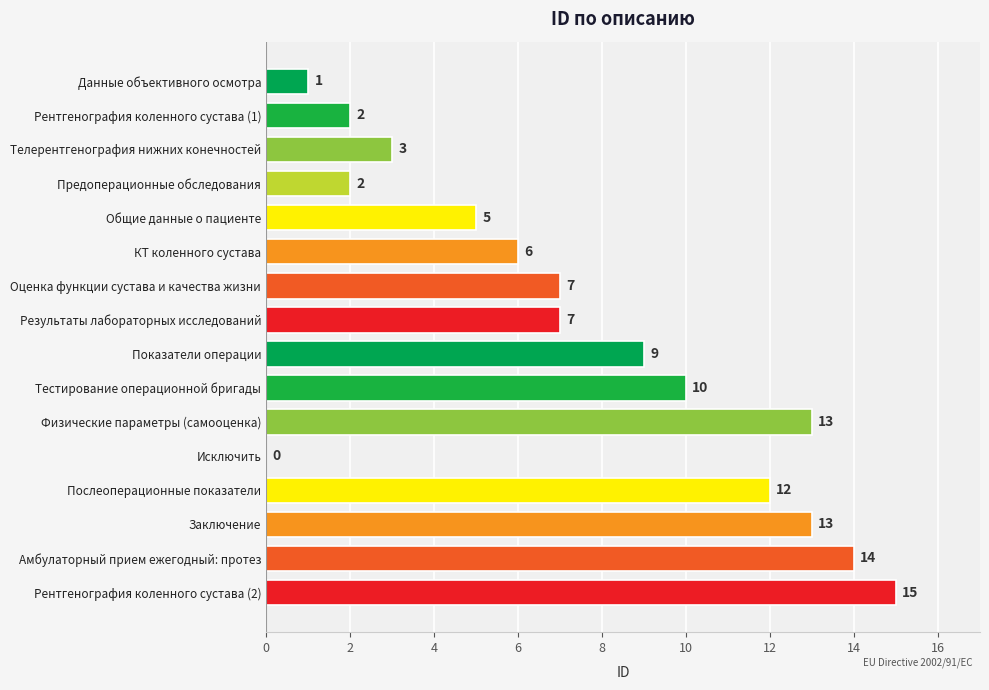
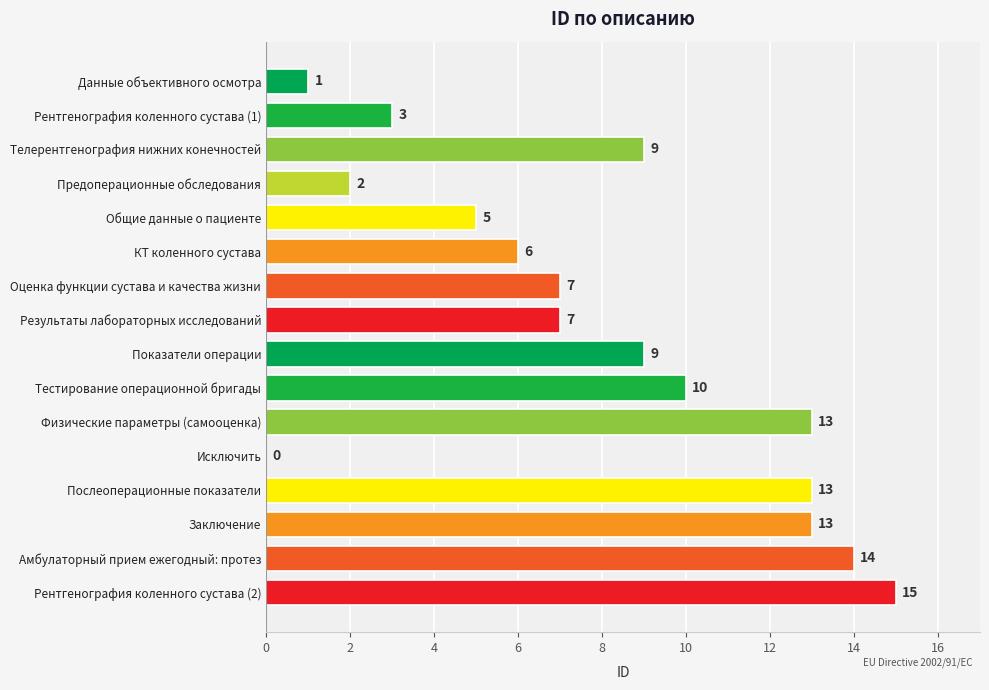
Рентгенография коленного сустава (1): 2 -> 3
Телерентгенография нижних конечностей: 3 -> 9
Послеоперационные показатели: 12 -> 13
